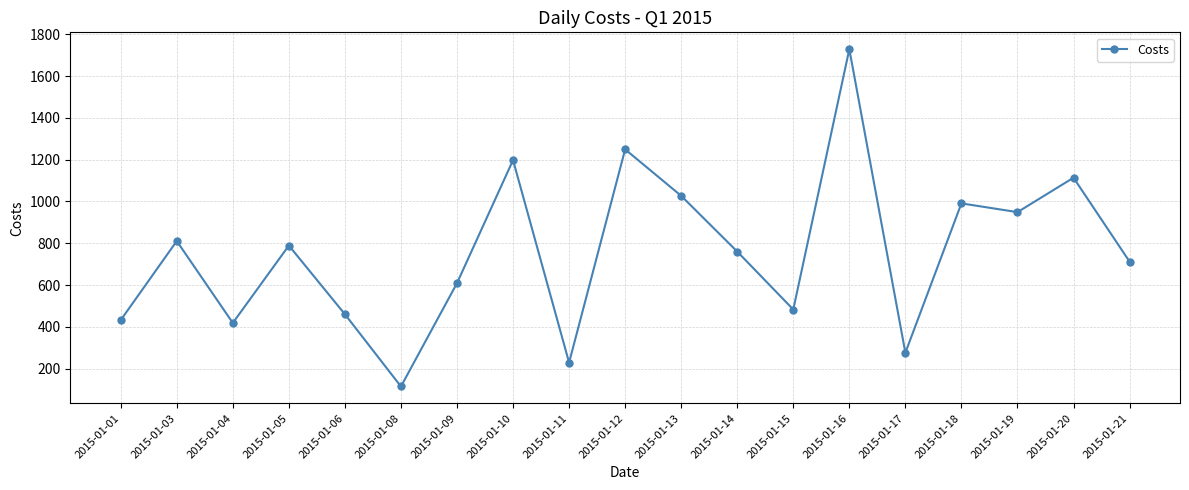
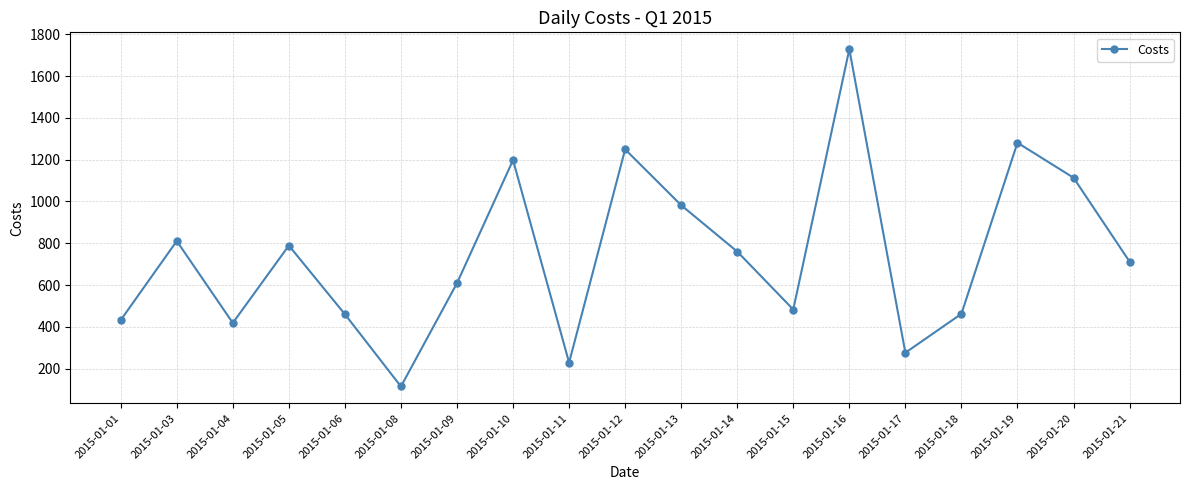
2015-01-13: 1030 -> 980
2015-01-18: 990 -> 460
2015-01-19: 950 -> 1280
